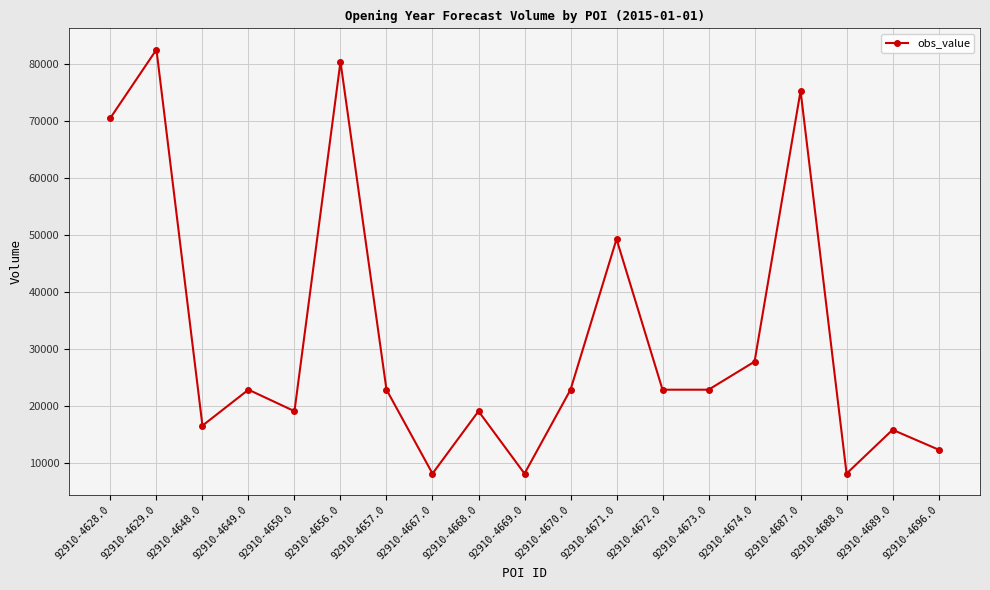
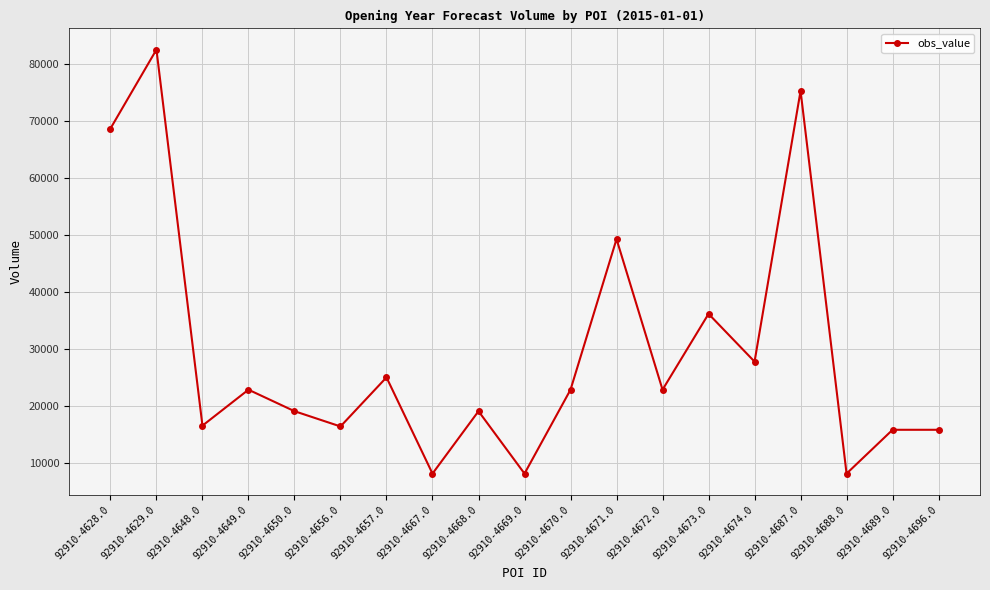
92910-4628.0: 71000 -> 69000
92910-4656.0: 80000 -> 16000
92910-4657.0: 23000 -> 25000
92910-4673.0: 23000 -> 36000
92910-4696.0: 12000 -> 16000
